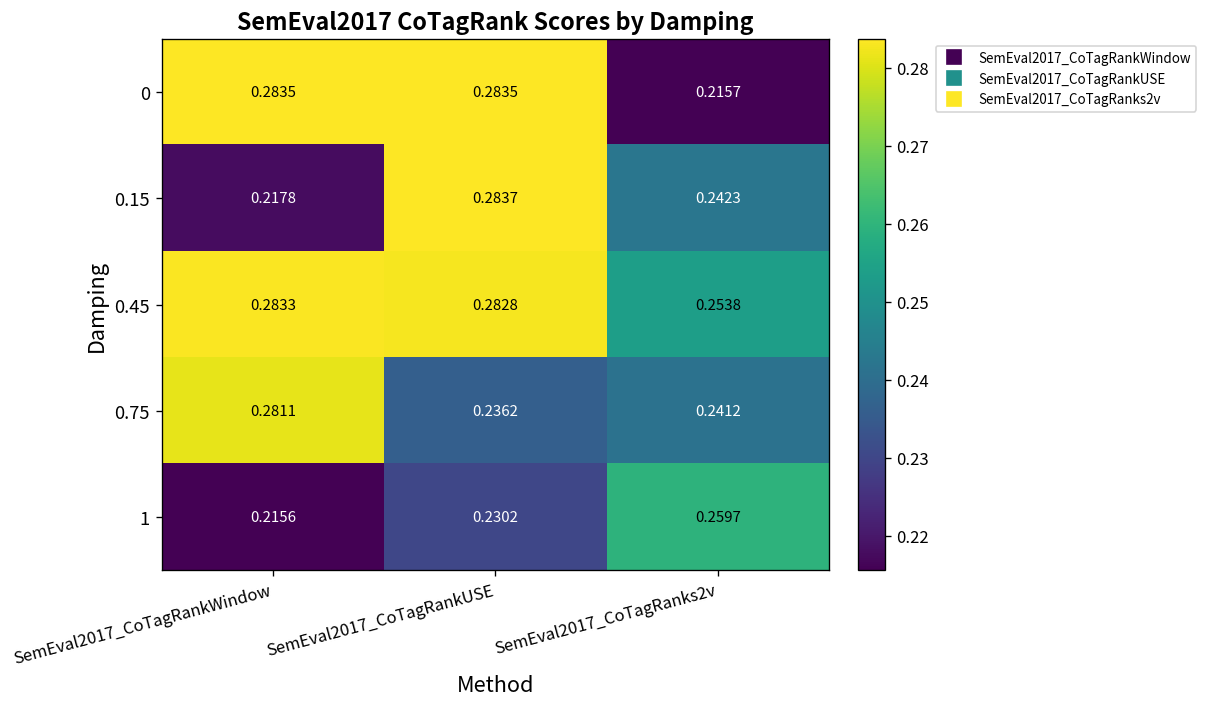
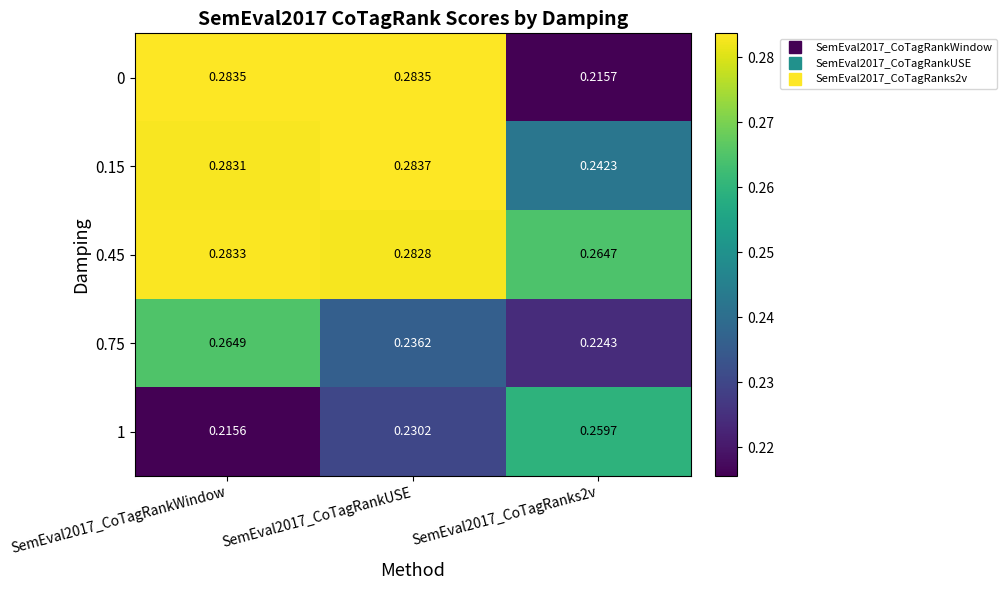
0.15, SemEval2017_CoTagRankWindow: 0.2178 -> 0.2831
0.45, SemEval2017_CoTagRanks2v: 0.2538 -> 0.2647
0.75, SemEval2017_CoTagRankWindow: 0.2811 -> 0.2649
0.75, SemEval2017_CoTagRanks2v: 0.2412 -> 0.2243
